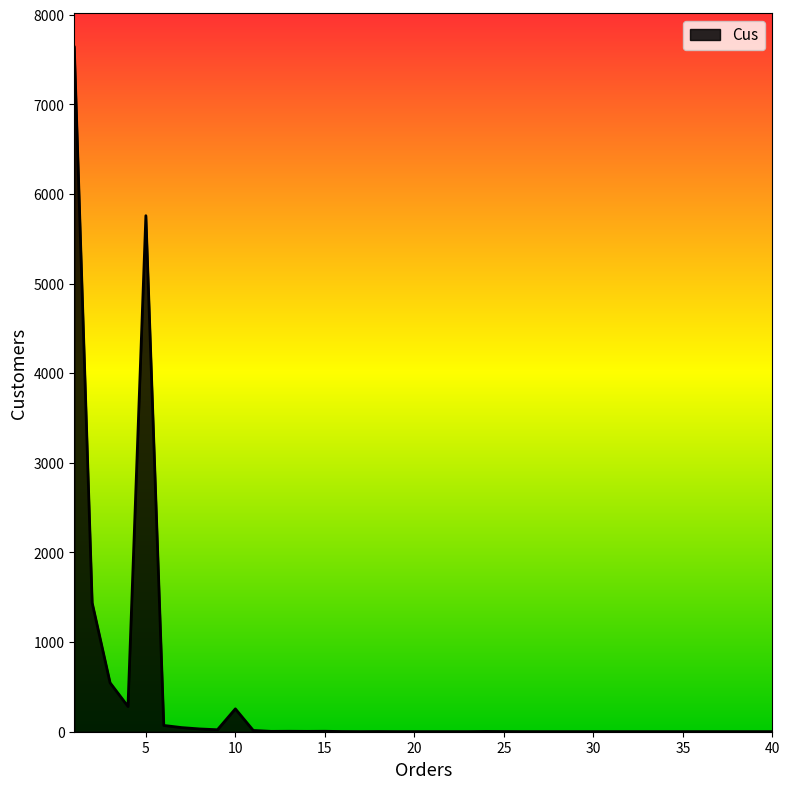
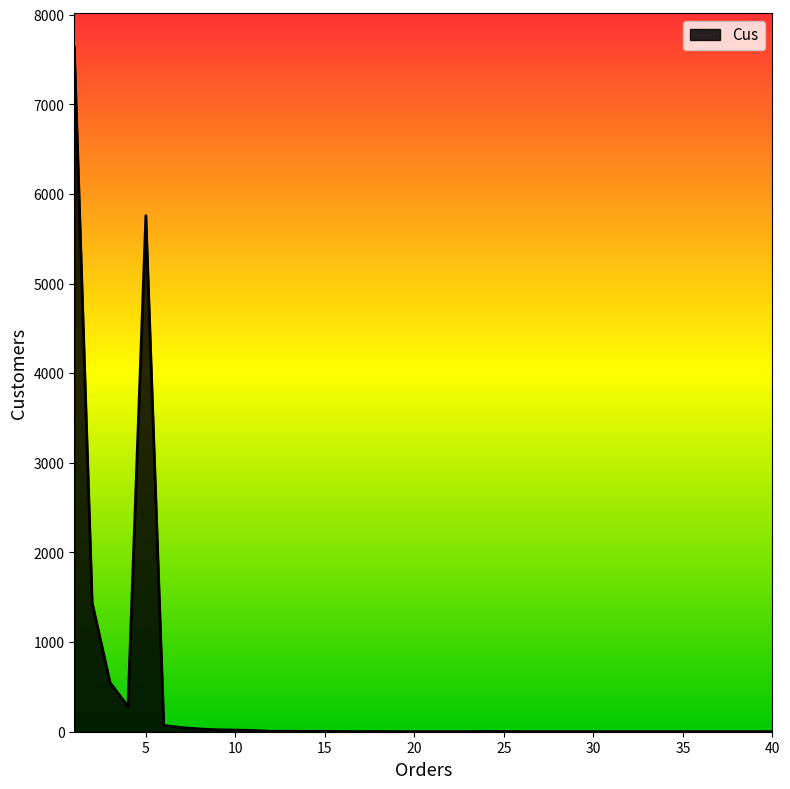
10: 300 -> 0
